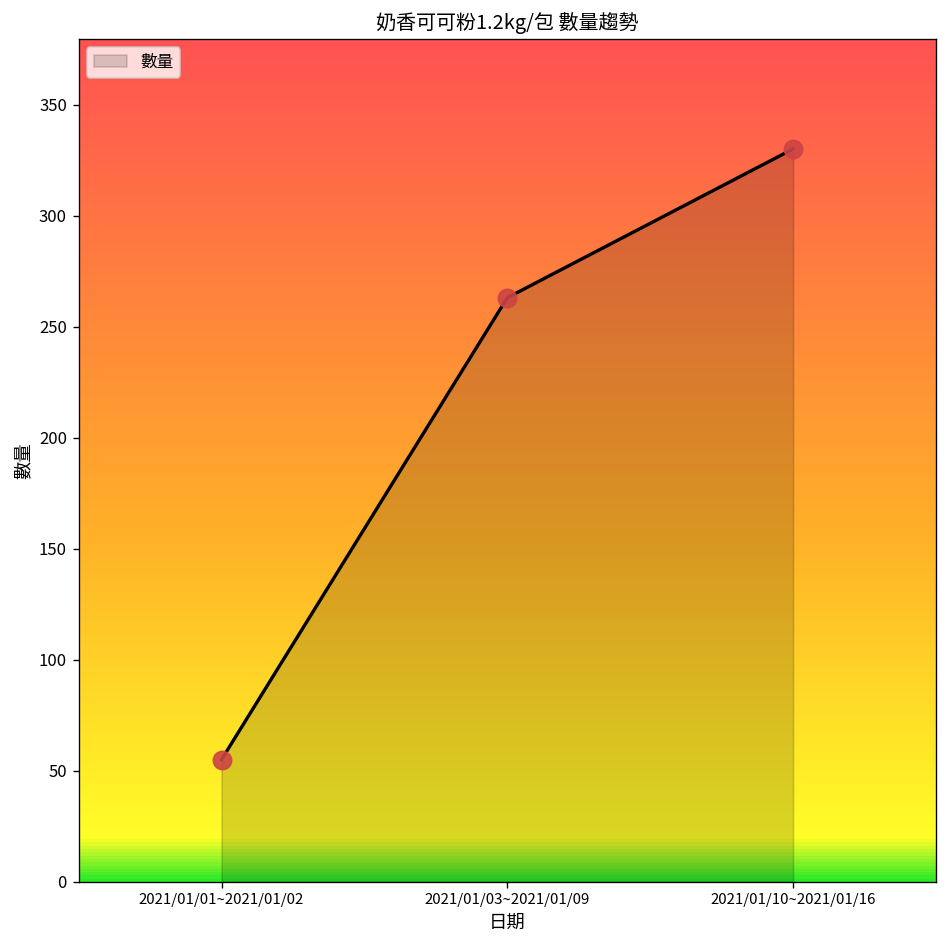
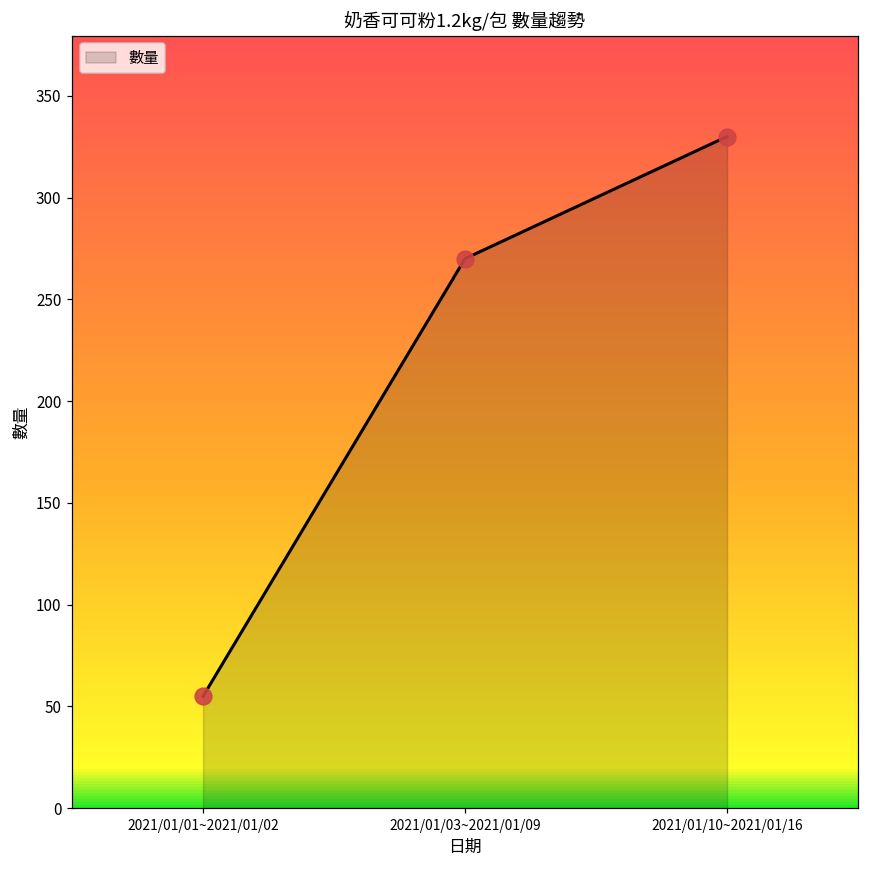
2021/01/03~2021/01/09: 263 -> 270
